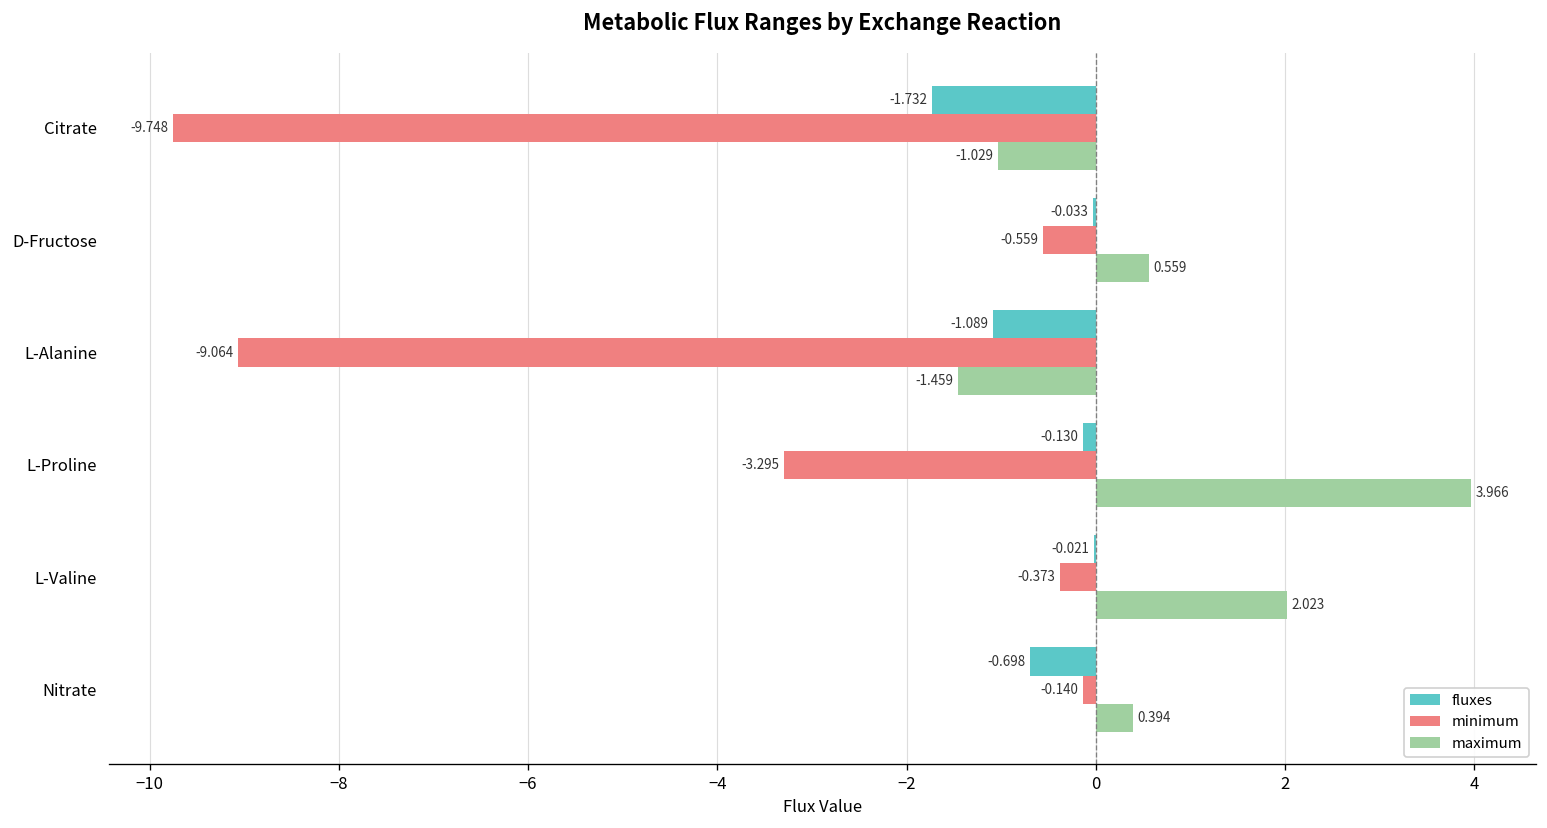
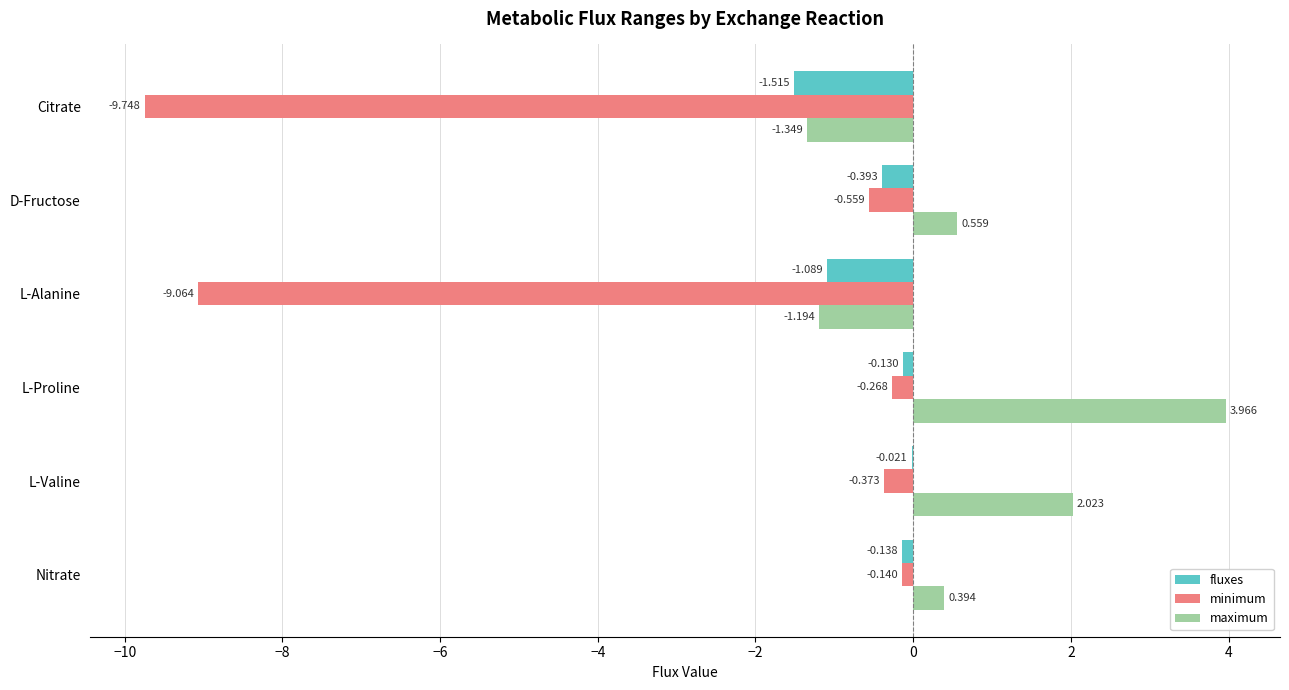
fluxes, Citrate: -1.732 -> -1.515
maximum, Citrate: -1.029 -> -1.349
fluxes, D-Fructose: -0.033 -> -0.393
maximum, L-Alanine: -1.459 -> -1.194
minimum, L-Proline: -3.295 -> -0.268
fluxes, Nitrate: -0.698 -> -0.138
